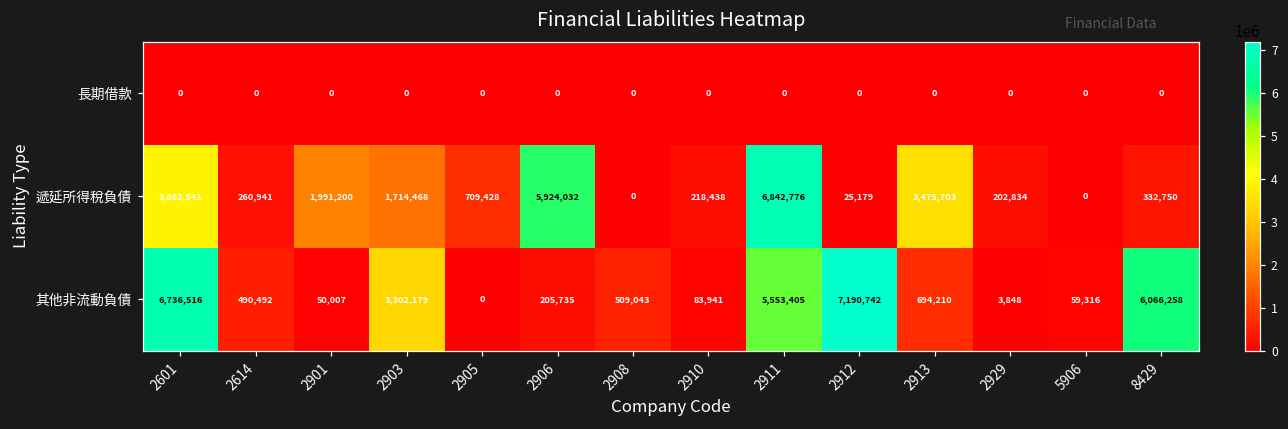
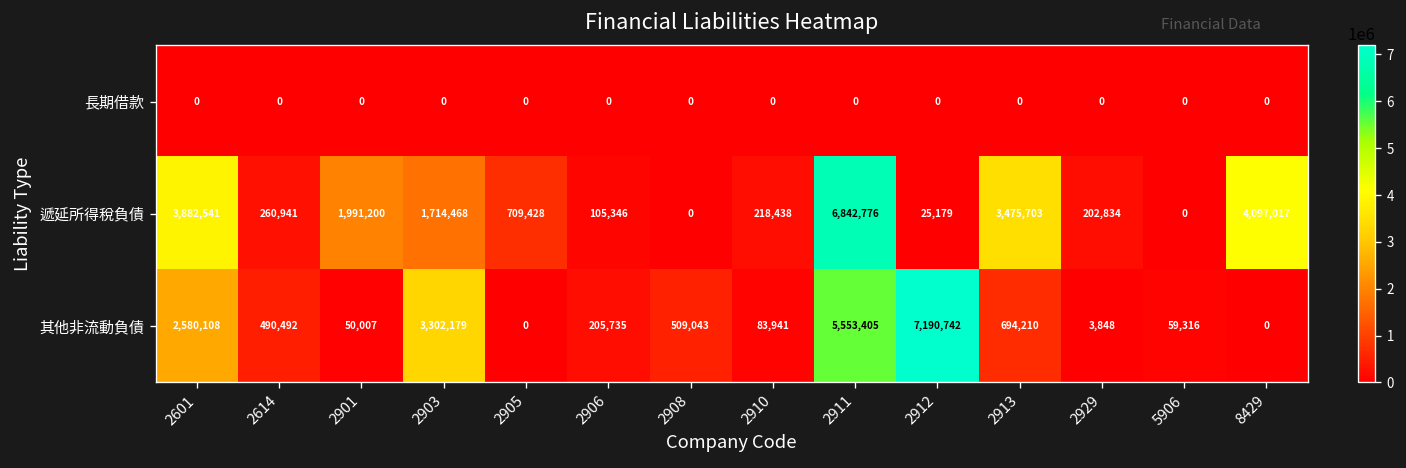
遞延所得稅負債, 2906: 5,924,032 -> 105,346
遞延所得稅負債, 8429: 332,750 -> 4,097,017
其他非流動負債, 2601: 6,736,516 -> 2,580,108
其他非流動負債, 8429: 6,066,258 -> 0
